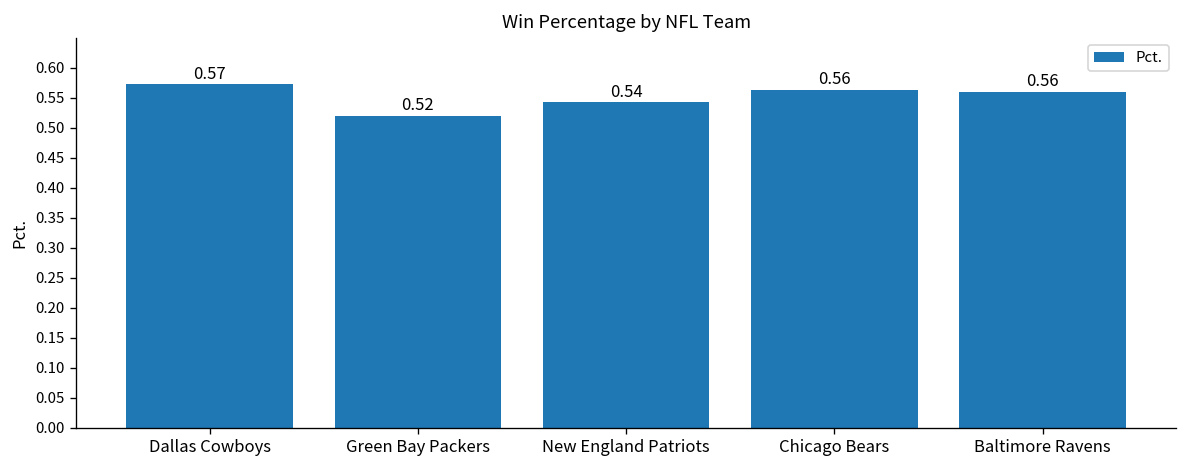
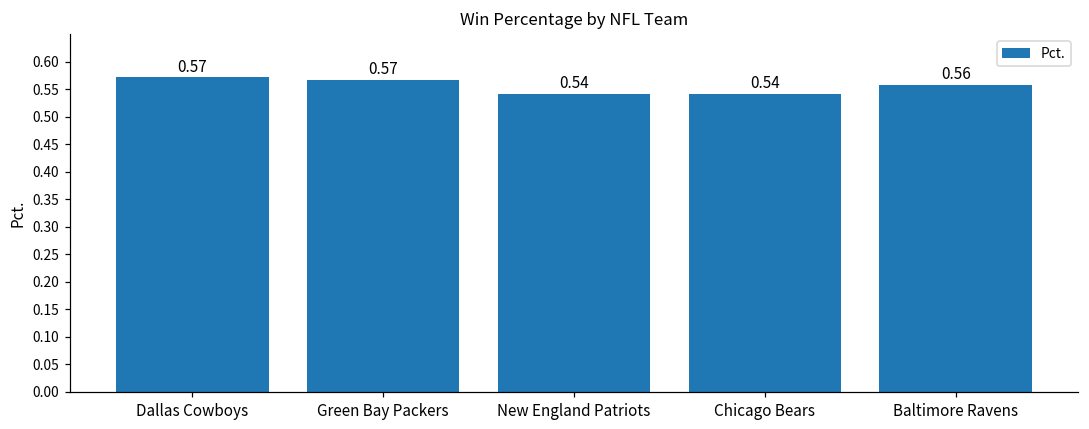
Green Bay Packers: 0.52 -> 0.57
Chicago Bears: 0.56 -> 0.54
